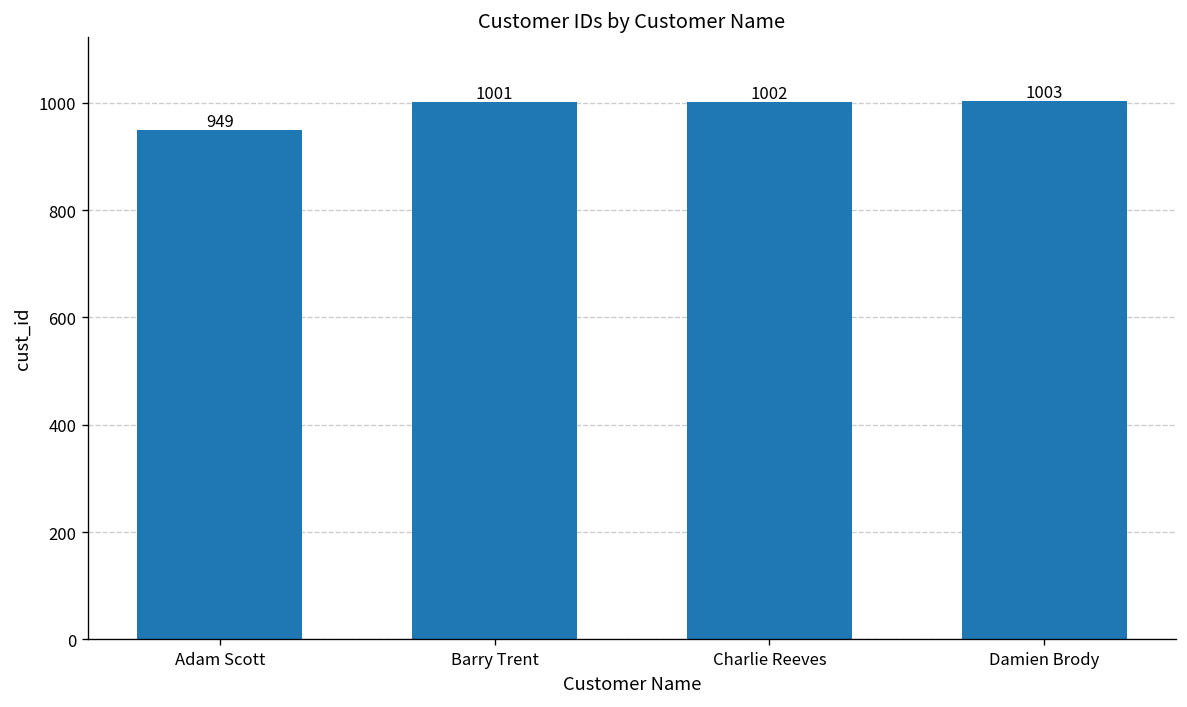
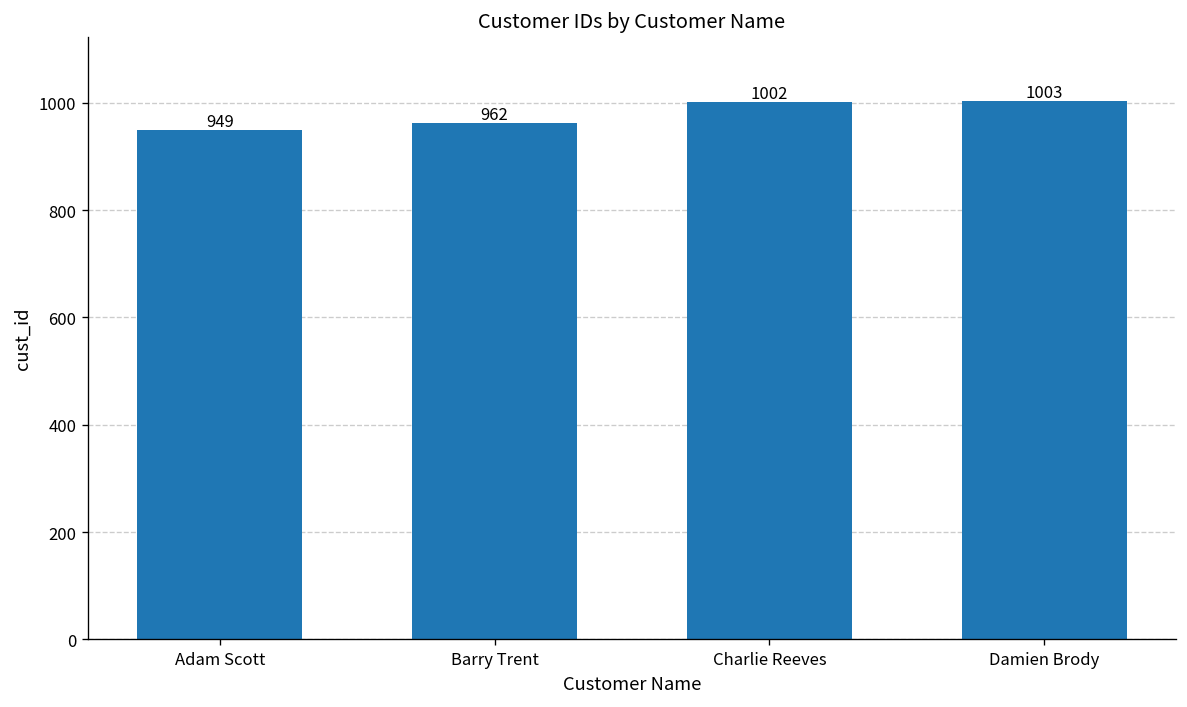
Barry Trent: 1001 -> 962
